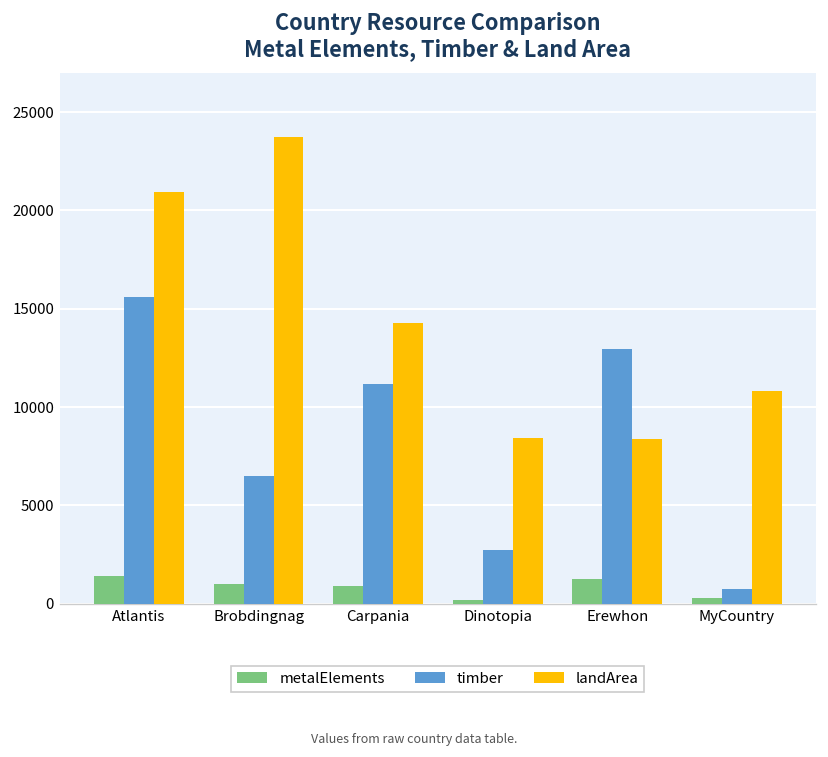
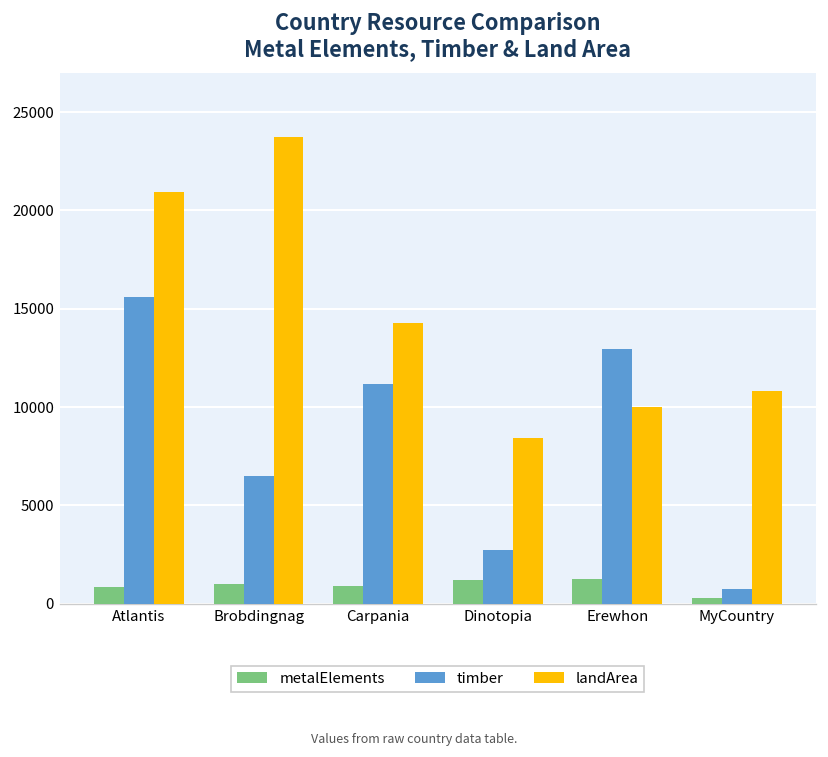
metalElements, Atlantis: 1400 -> 900
metalElements, Dinotopia: 200 -> 1200
landArea, Erewhon: 8400 -> 10000
